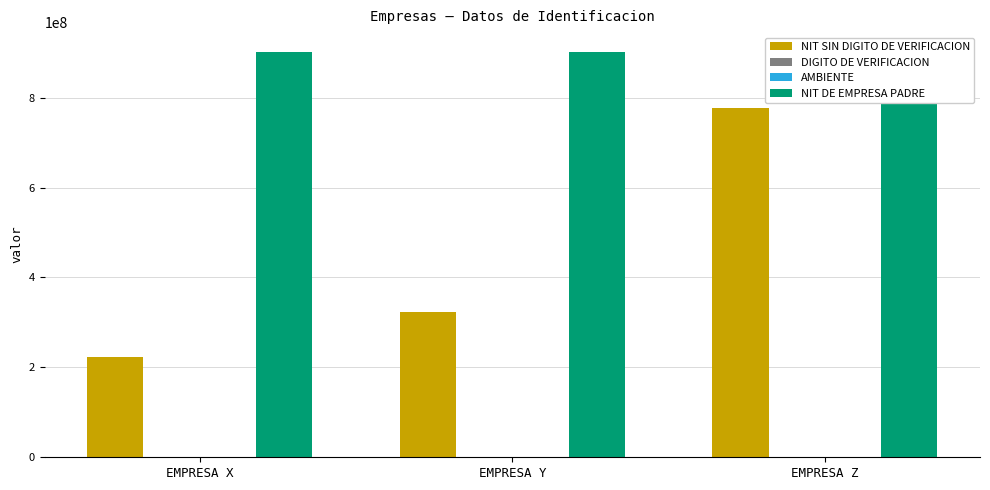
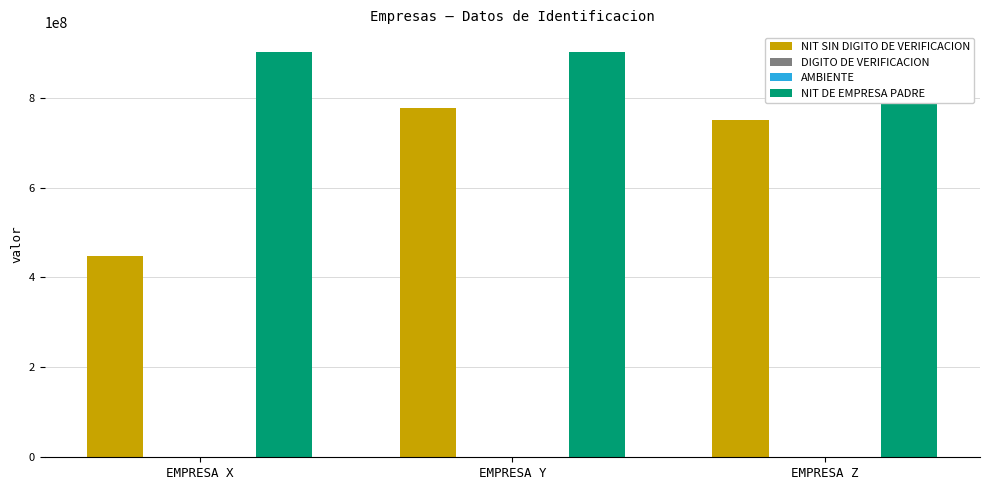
NIT SIN DIGITO DE VERIFICACION, EMPRESA X: 220000000 -> 450000000
NIT SIN DIGITO DE VERIFICACION, EMPRESA Y: 320000000 -> 780000000
NIT SIN DIGITO DE VERIFICACION, EMPRESA Z: 780000000 -> 750000000
